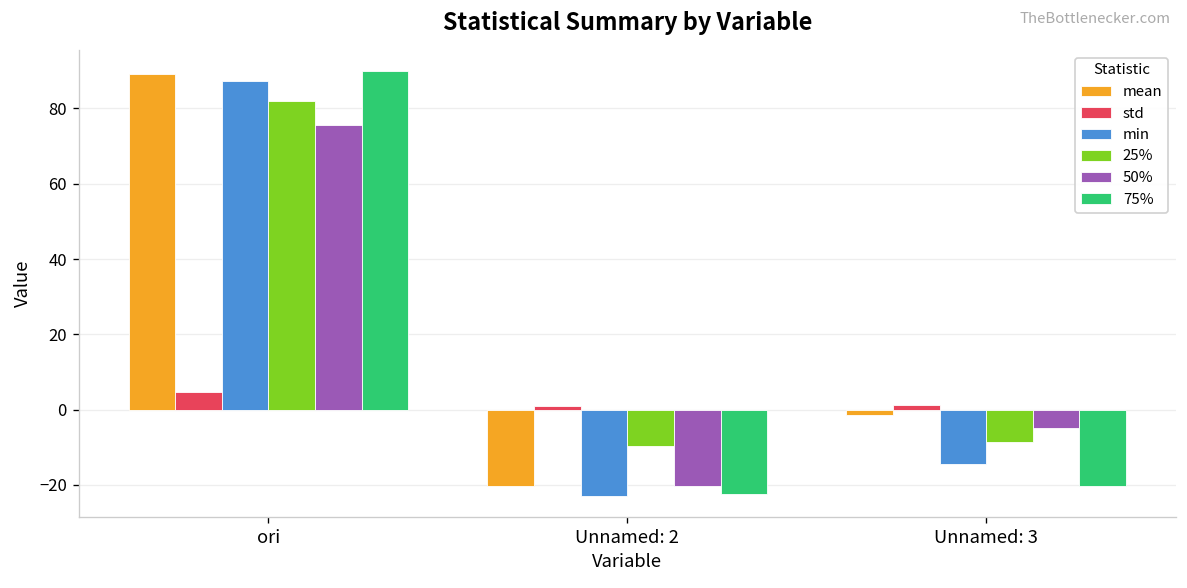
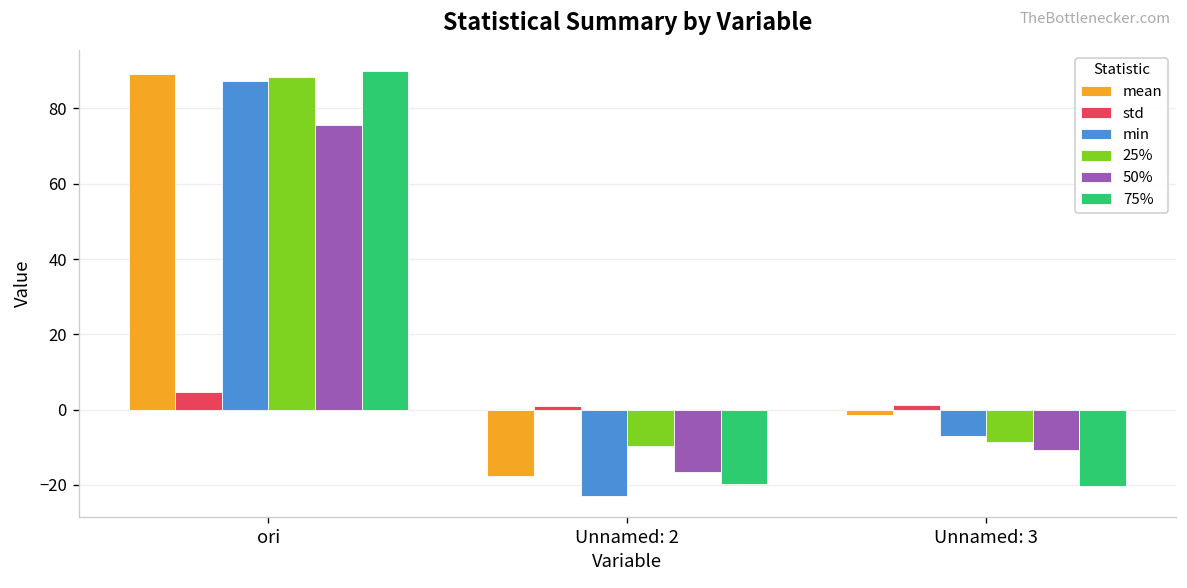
25%, ori: 82 -> 88
mean, Unnamed: 2: -20 -> -18
50%, Unnamed: 2: -20 -> -17
75%, Unnamed: 2: -22 -> -20
min, Unnamed: 3: -14 -> -7
50%, Unnamed: 3: -5 -> -11
